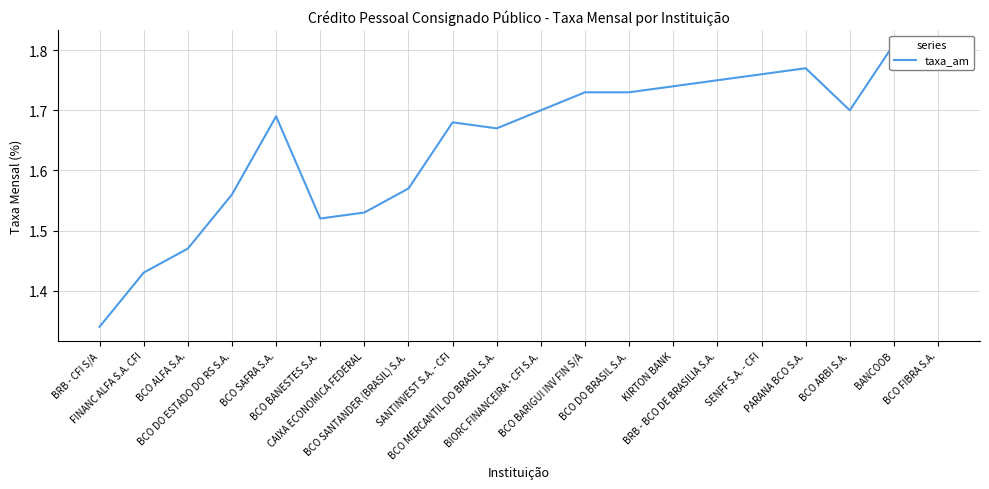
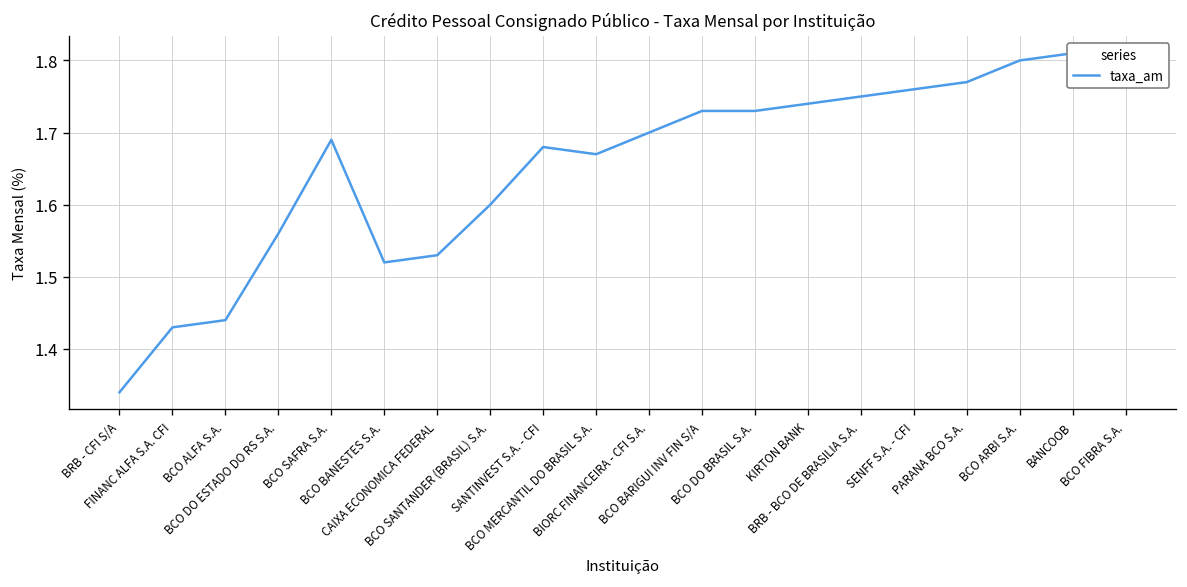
BCO ALFA S.A.: 1.47 -> 1.44
BCO SANTANDER (BRASIL) S.A.: 1.57 -> 1.60
BCO ARBI S.A.: 1.7 -> 1.8
